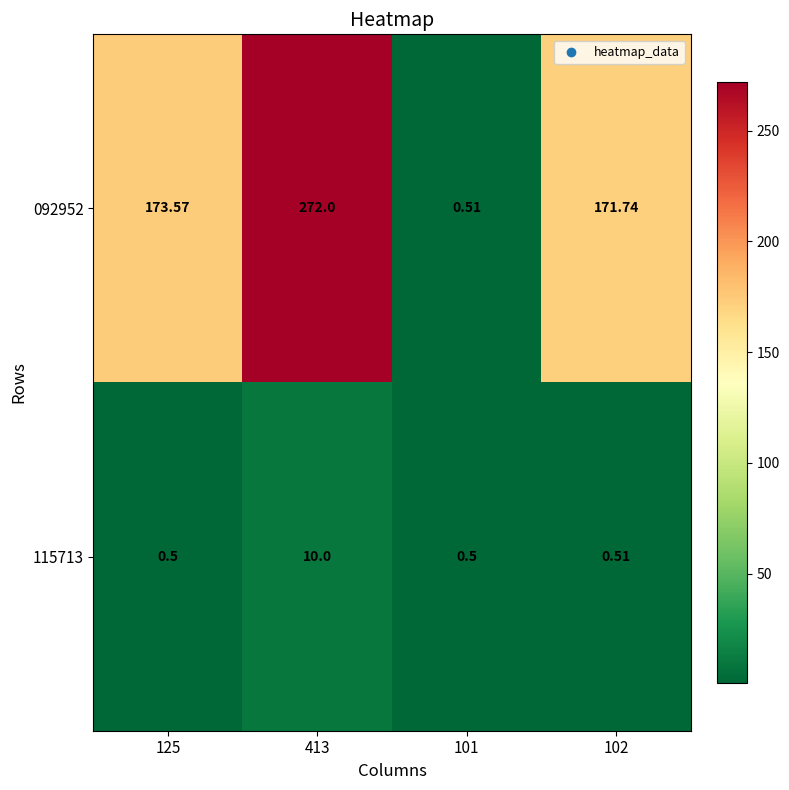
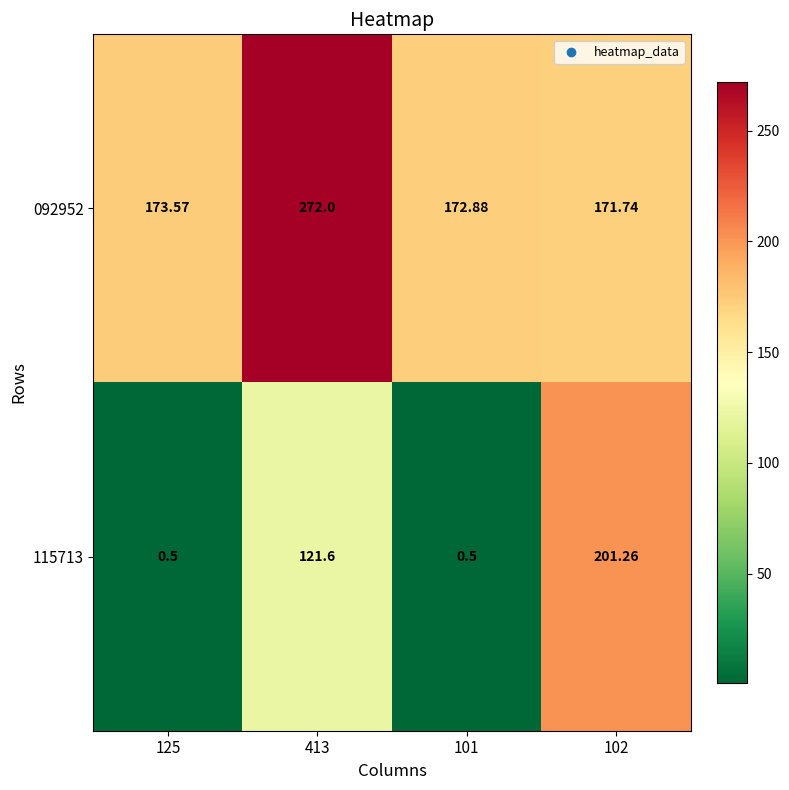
092952, 101: 0.51 -> 172.88
115713, 413: 10.0 -> 121.6
115713, 102: 0.51 -> 201.26
